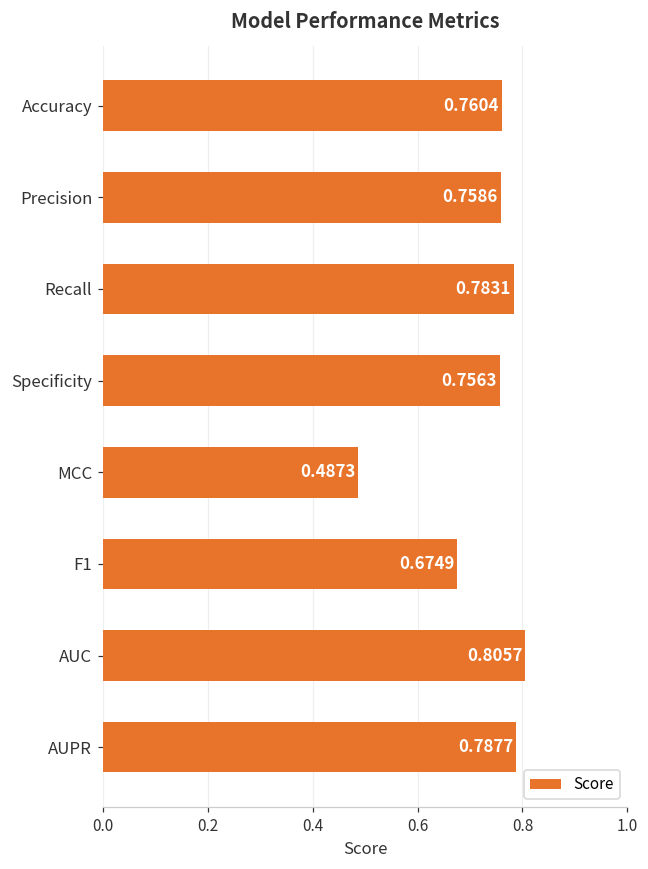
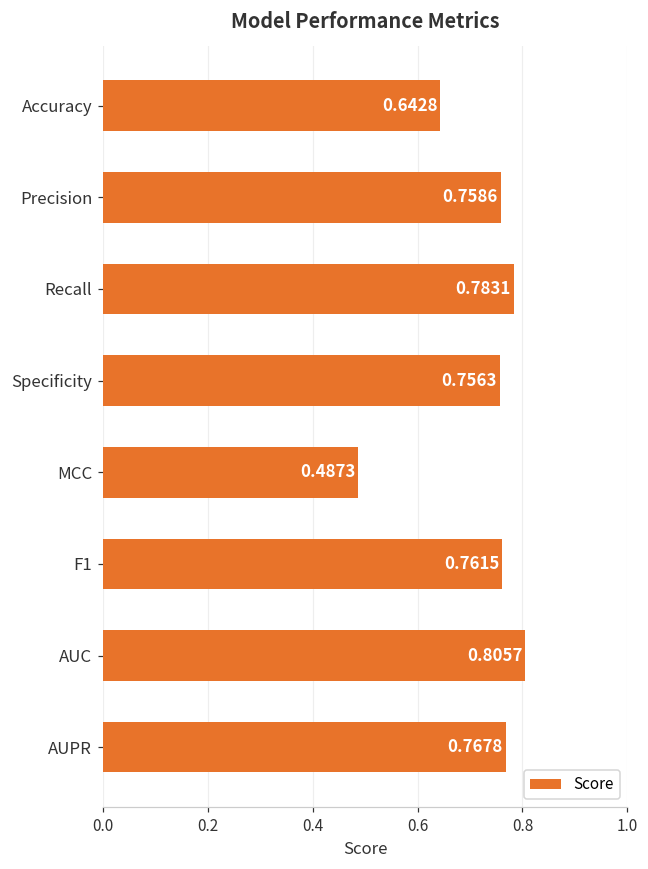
Accuracy: 0.7604 -> 0.6428
F1: 0.6749 -> 0.7615
AUPR: 0.7877 -> 0.7678
